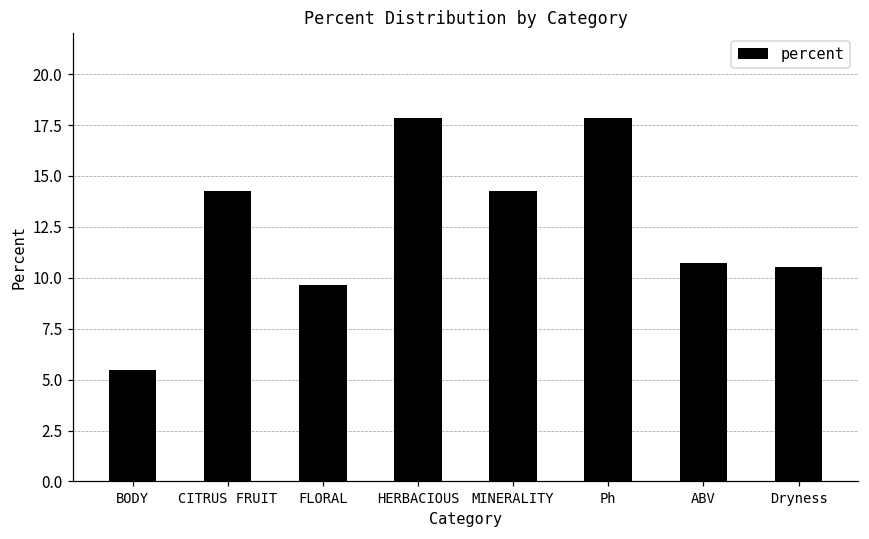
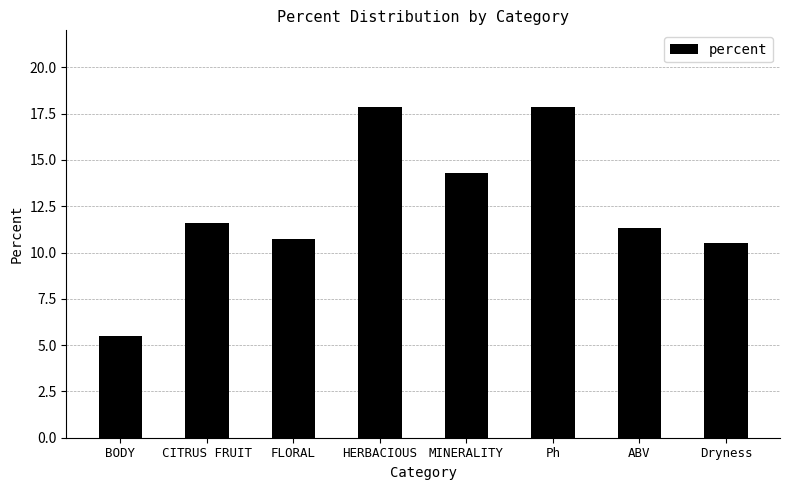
CITRUS FRUIT: 14.3 -> 11.6
FLORAL: 9.7 -> 10.7
ABV: 10.7 -> 11.3
